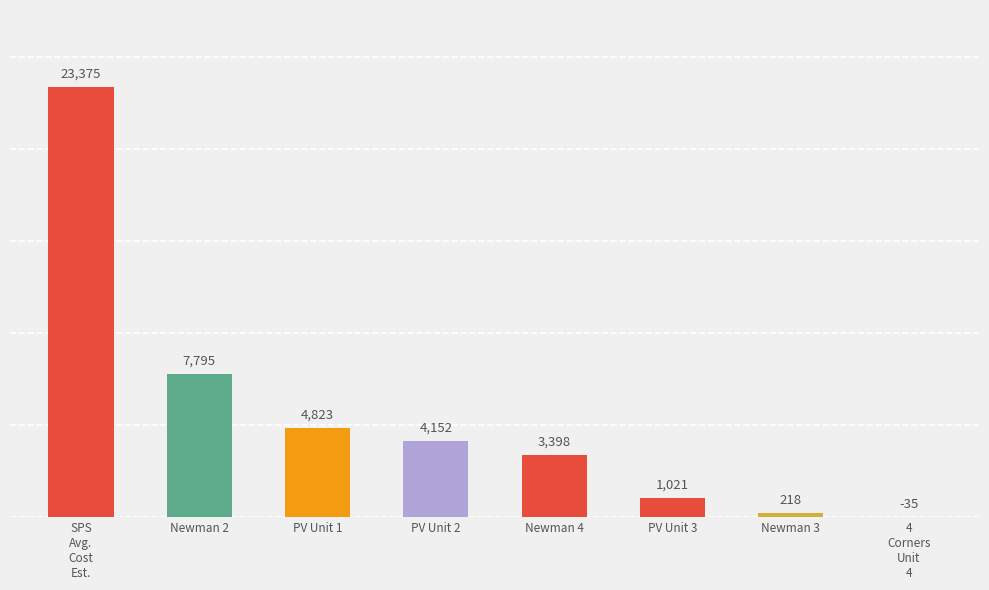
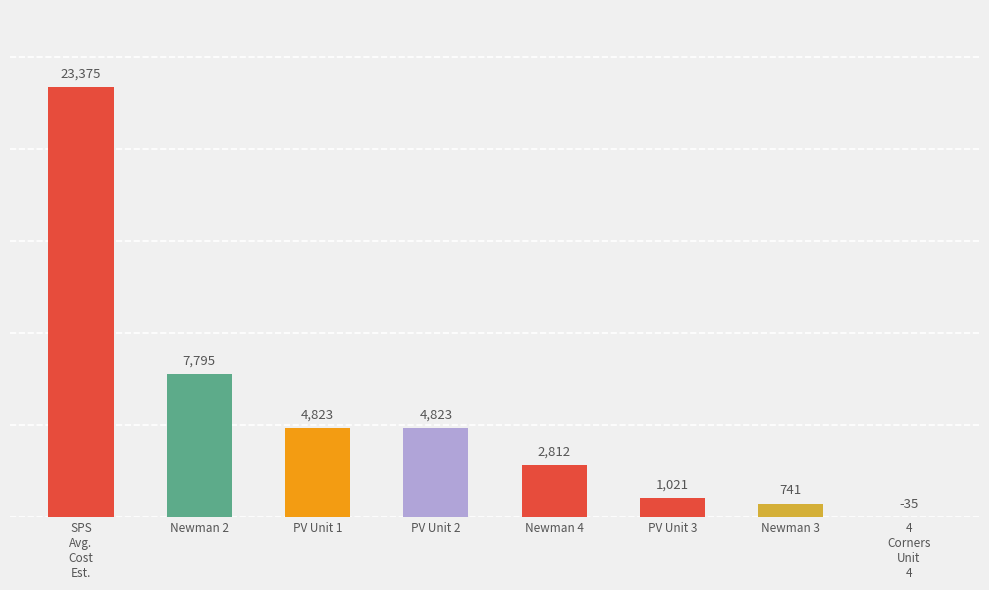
PV Unit 2: 4,152 -> 4,823
Newman 4: 3,398 -> 2,812
Newman 3: 218 -> 741
